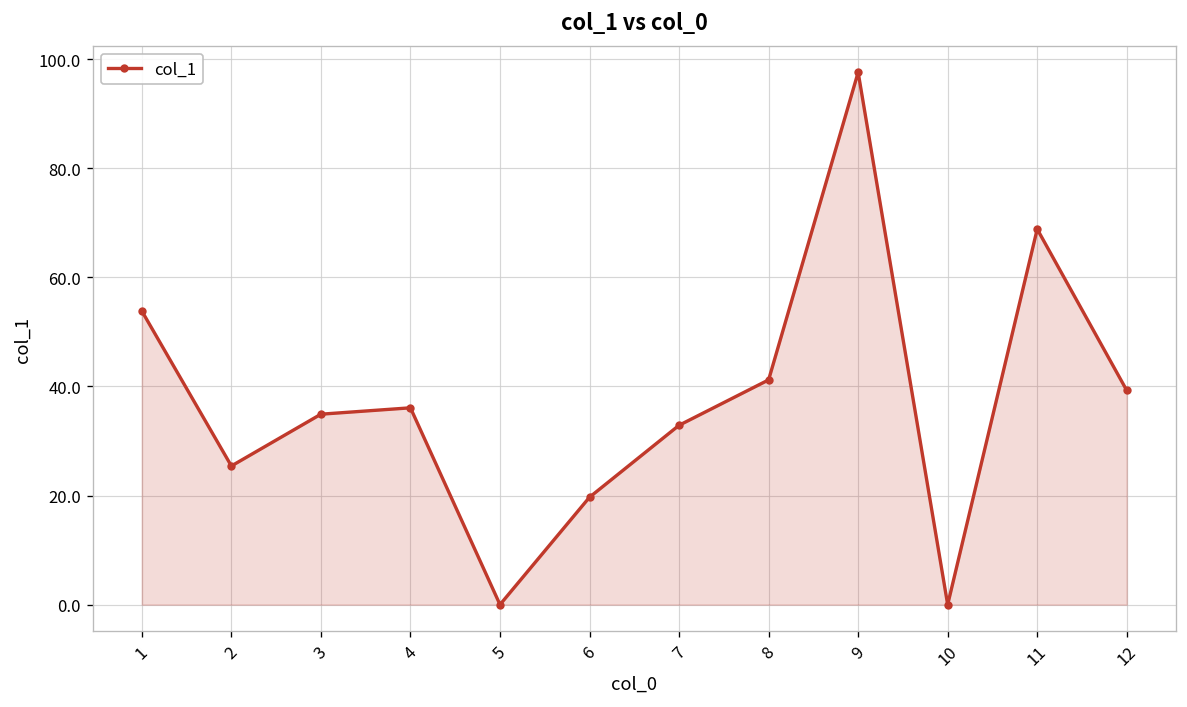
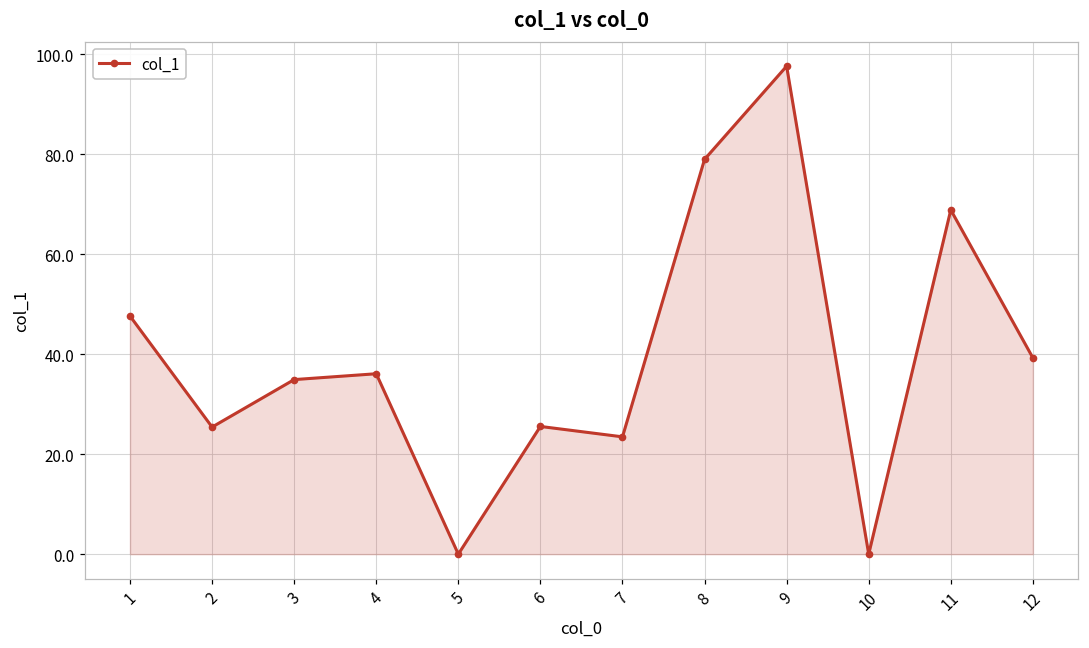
1: 54 -> 48
6: 20 -> 26
7: 33 -> 23
8: 41 -> 79
